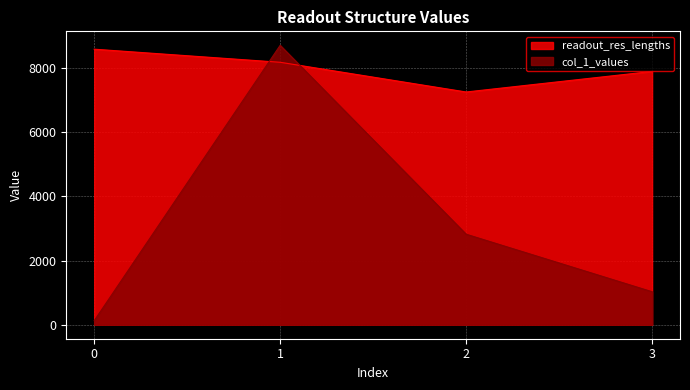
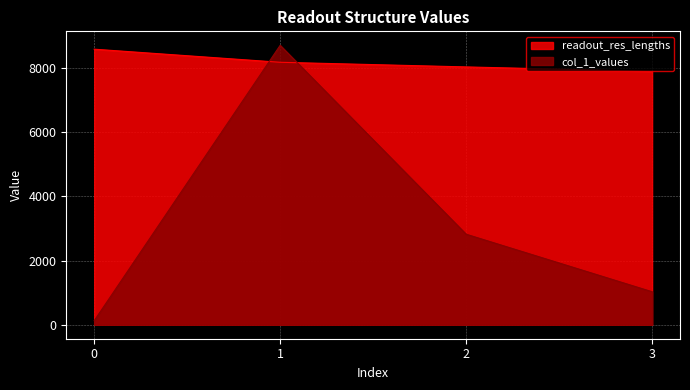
readout_res_lengths, 2: 7200 -> 8000
